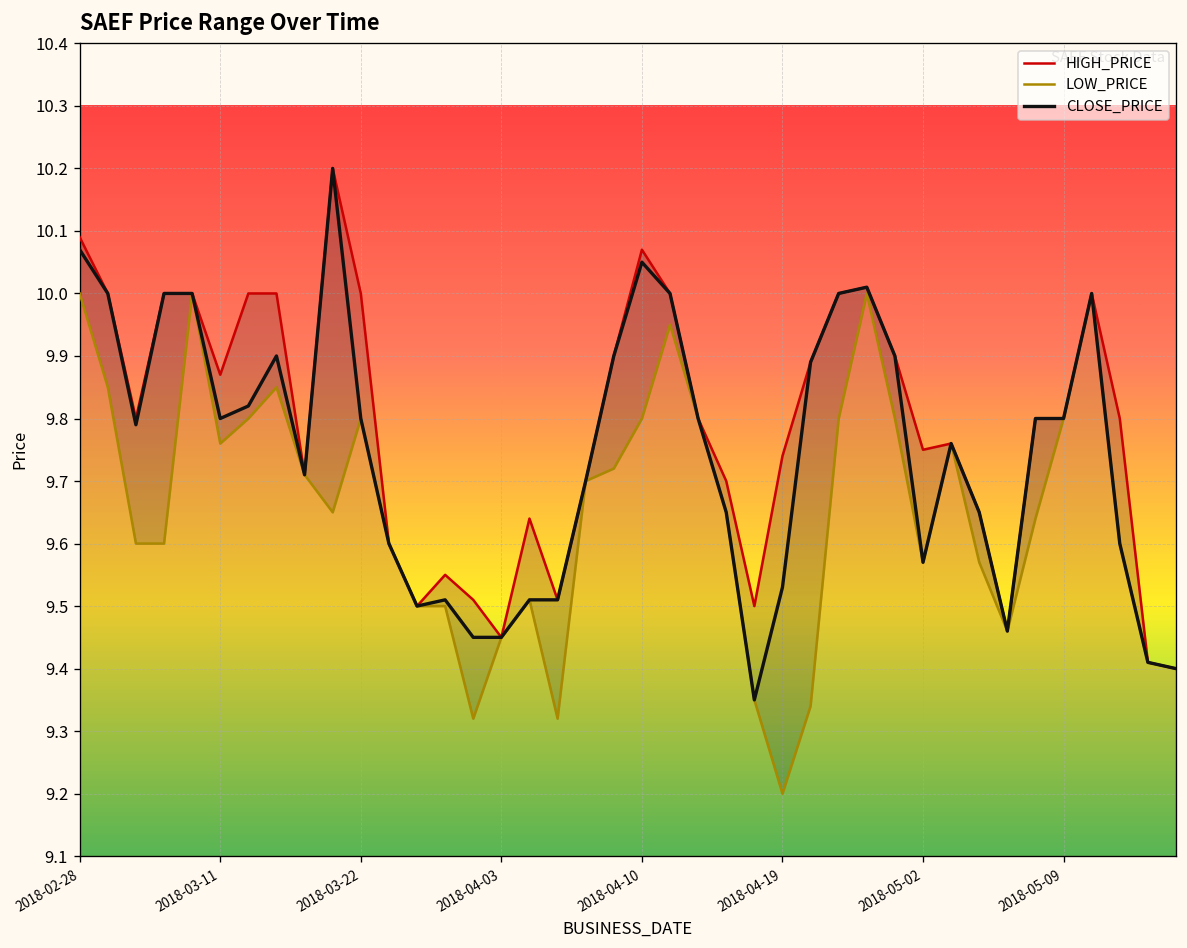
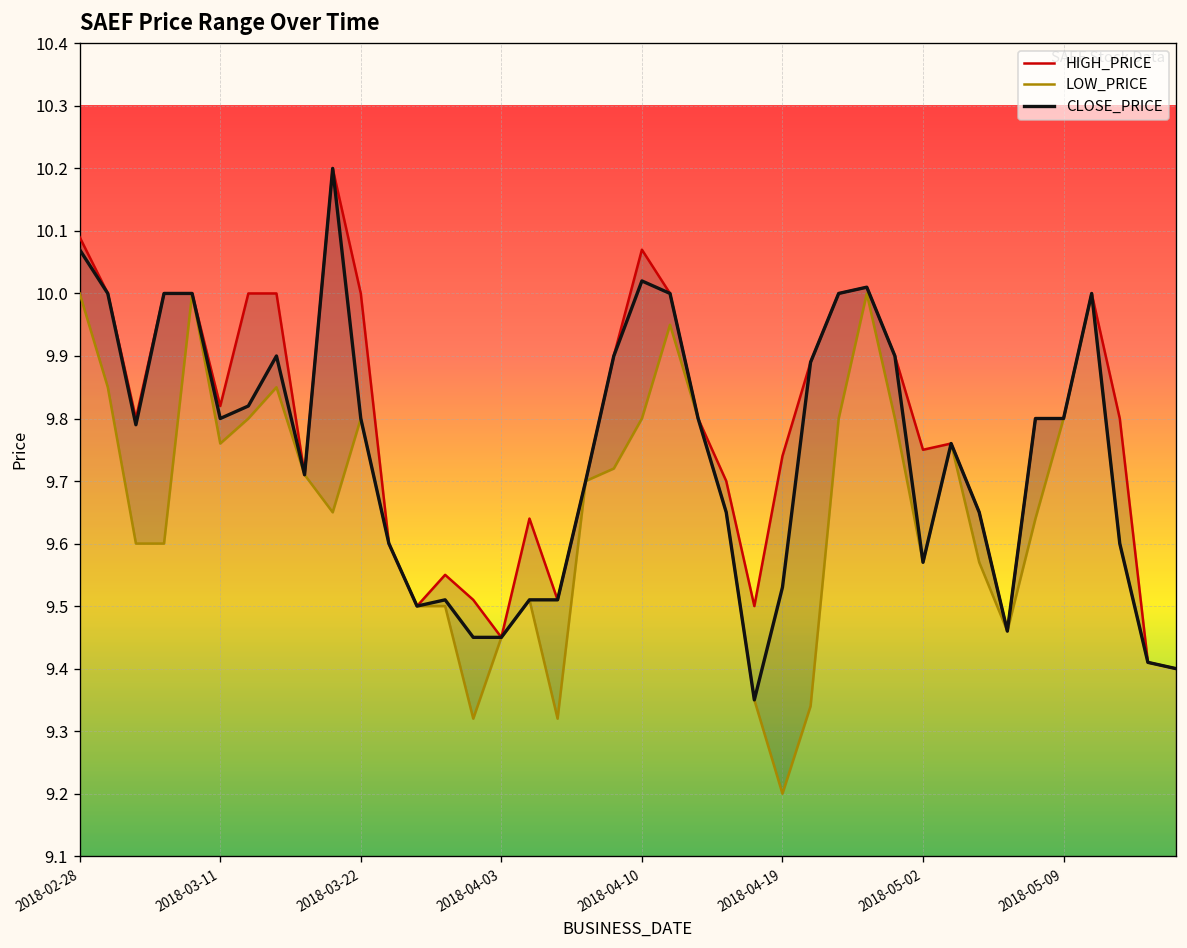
HIGH_PRICE, 2018-03-11: 9.87 -> 9.82
CLOSE_PRICE, 2018-04-10: 10.05 -> 10.02
